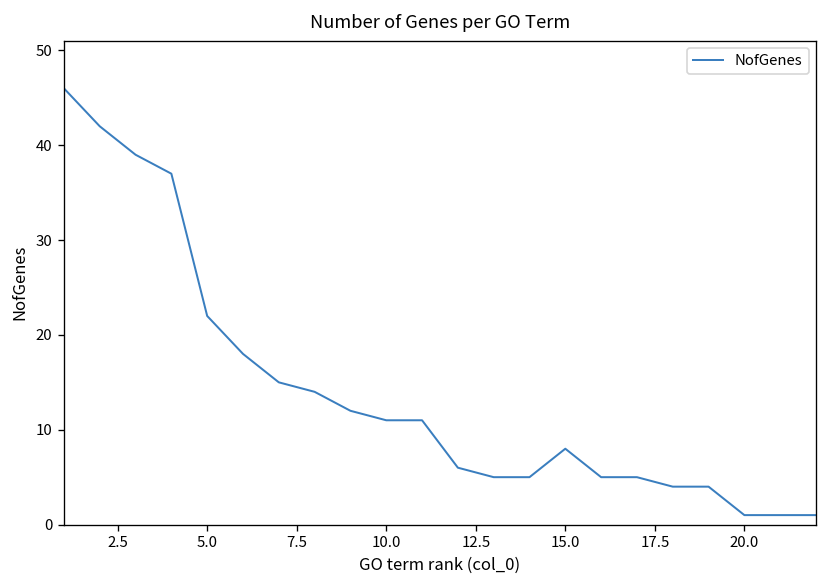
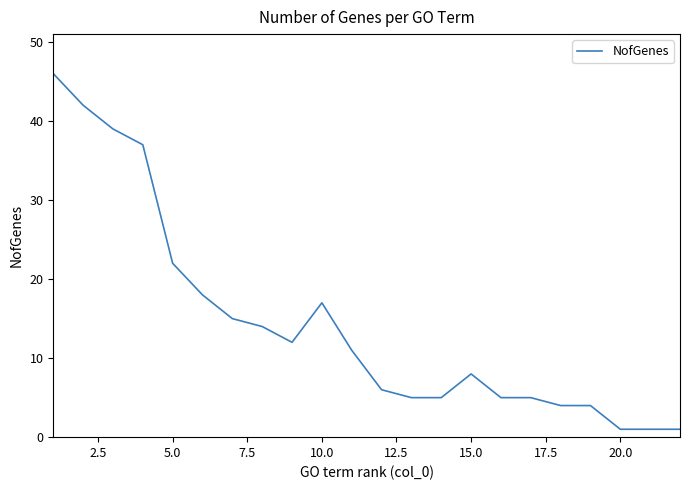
10.0: 11 -> 17
